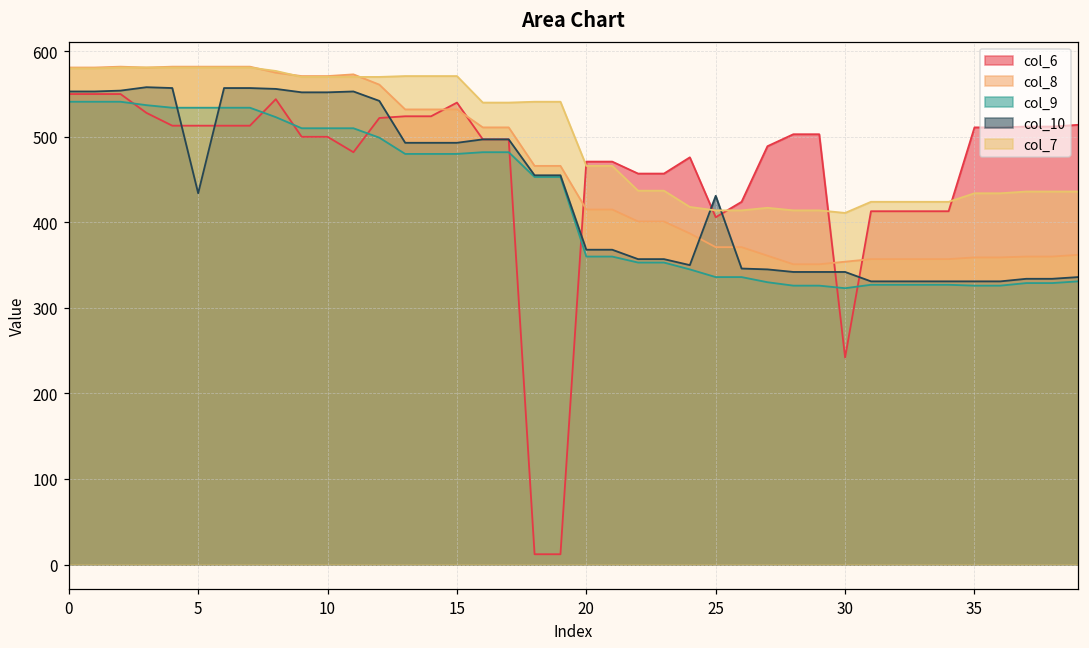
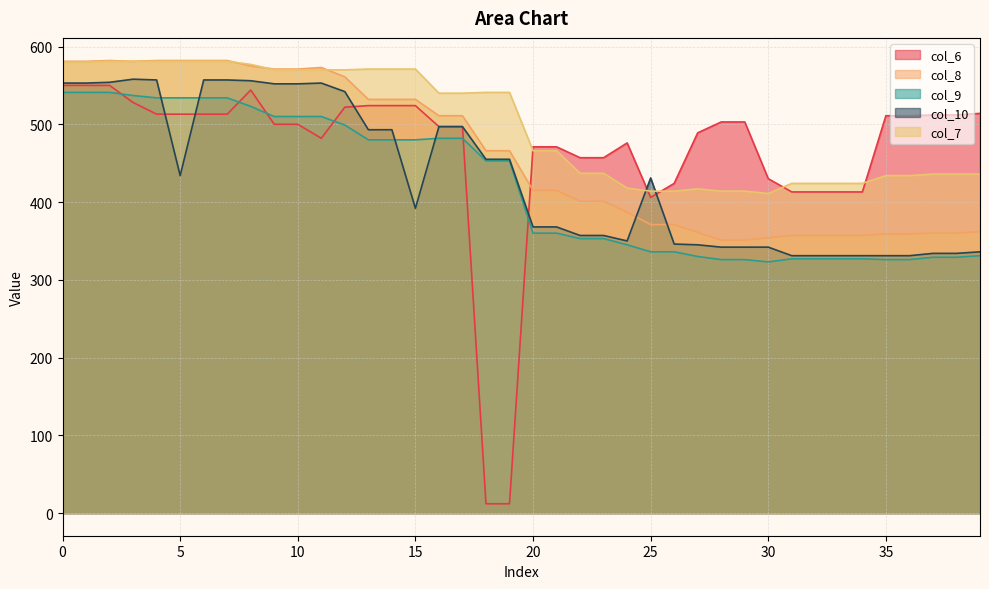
col_6, 15: 540 -> 520
col_10, 15: 490 -> 390
col_6, 30: 240 -> 430
